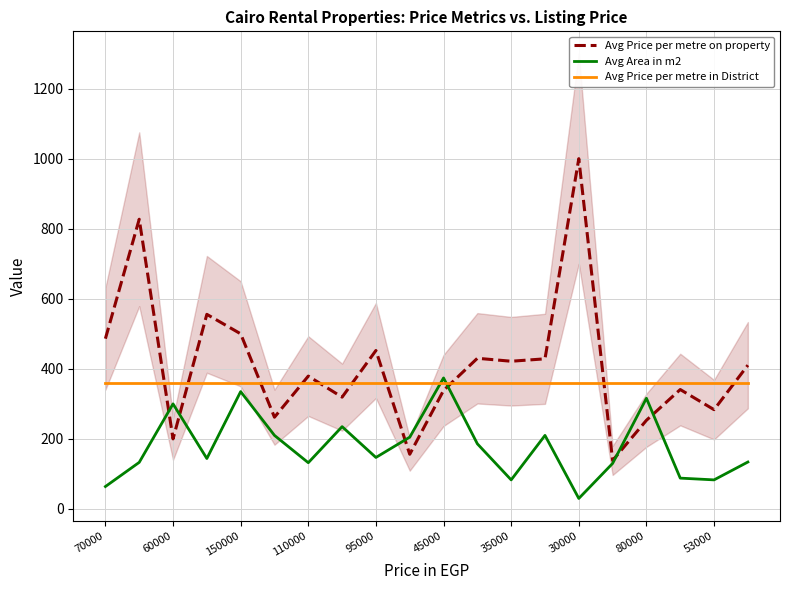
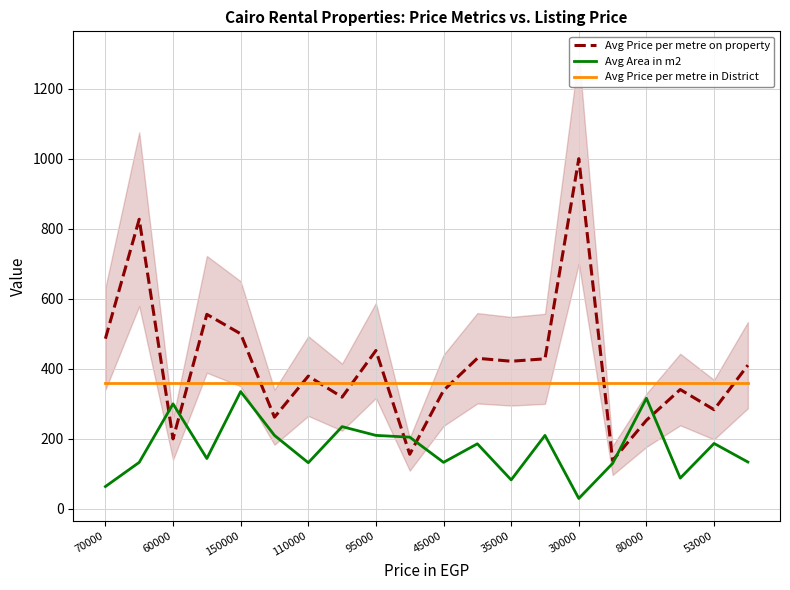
Avg Area in m2, 95000: 150 -> 210
Avg Area in m2, 45000: 370 -> 130
Avg Area in m2, 53000: 80 -> 190
